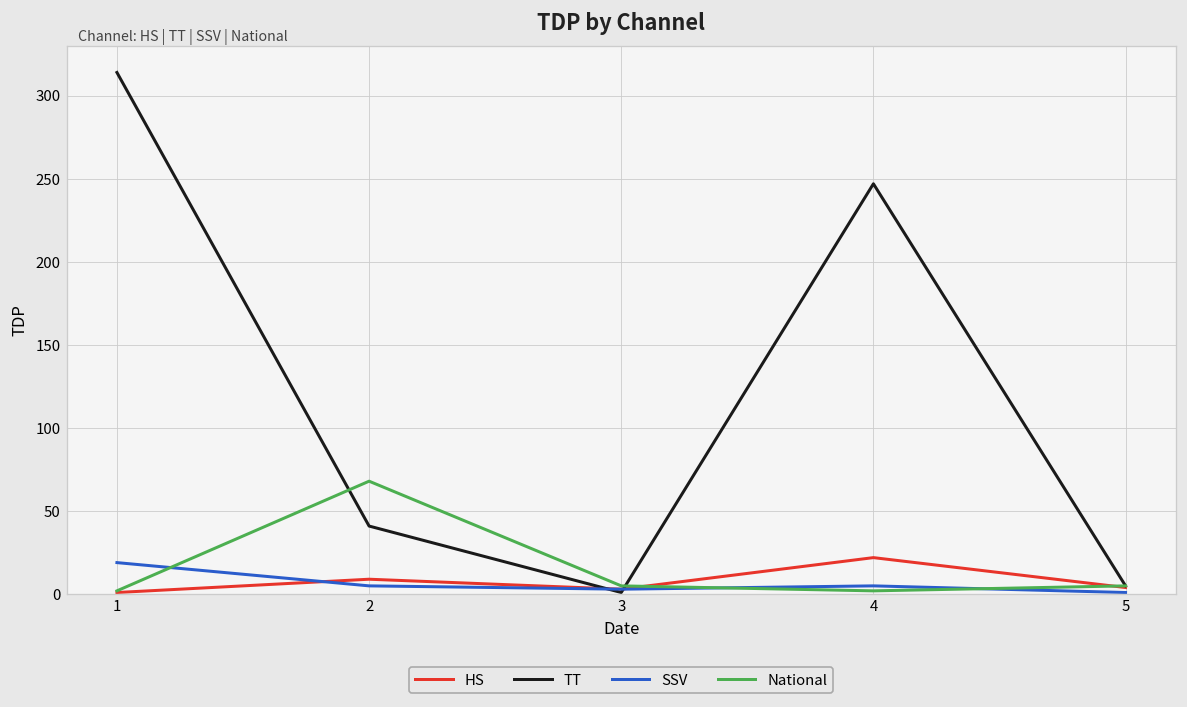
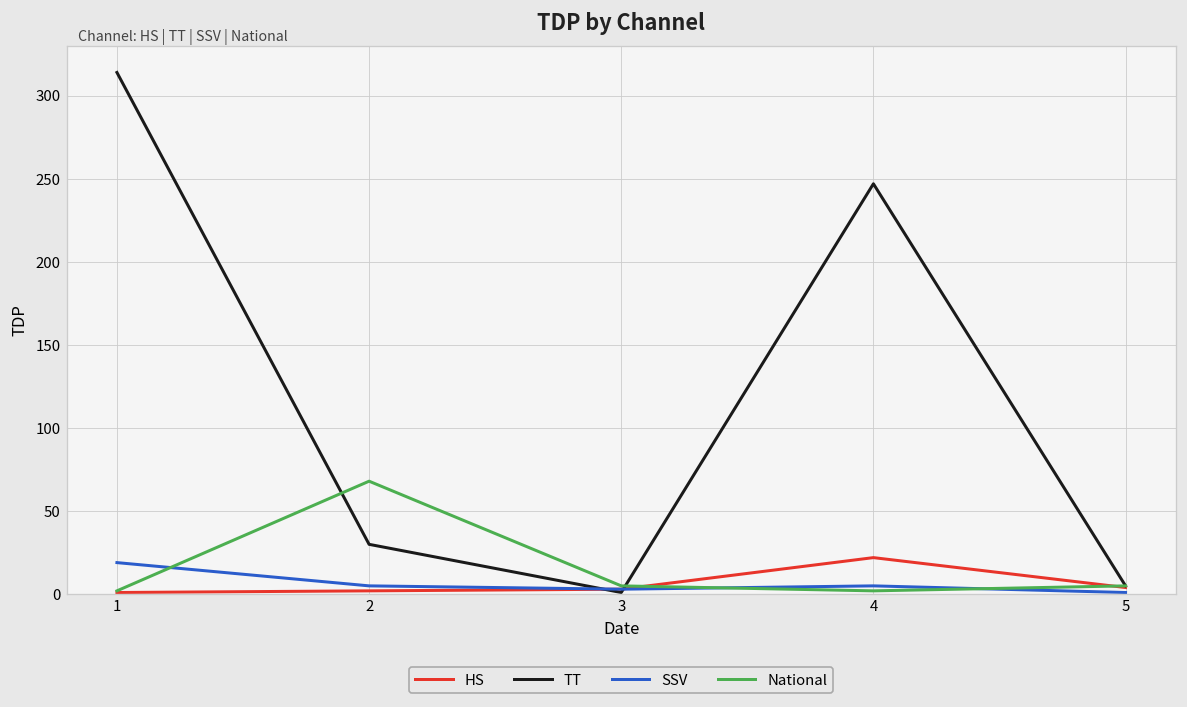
HS, 2: 9 -> 2
TT, 2: 41 -> 30
